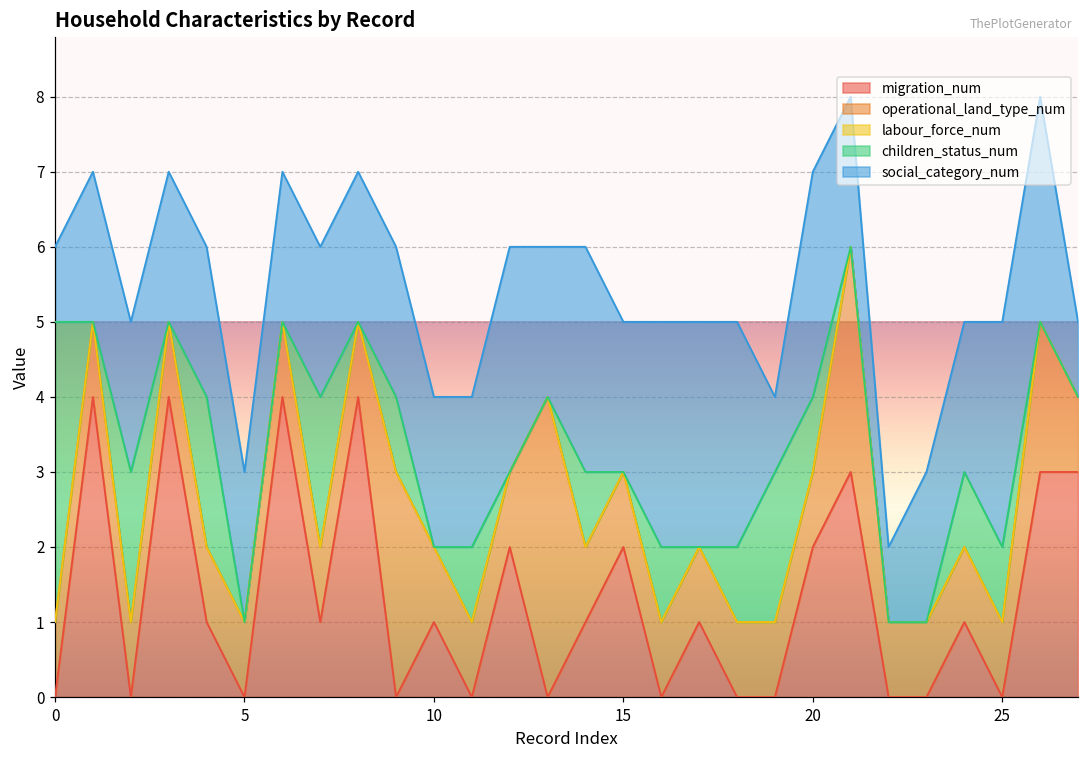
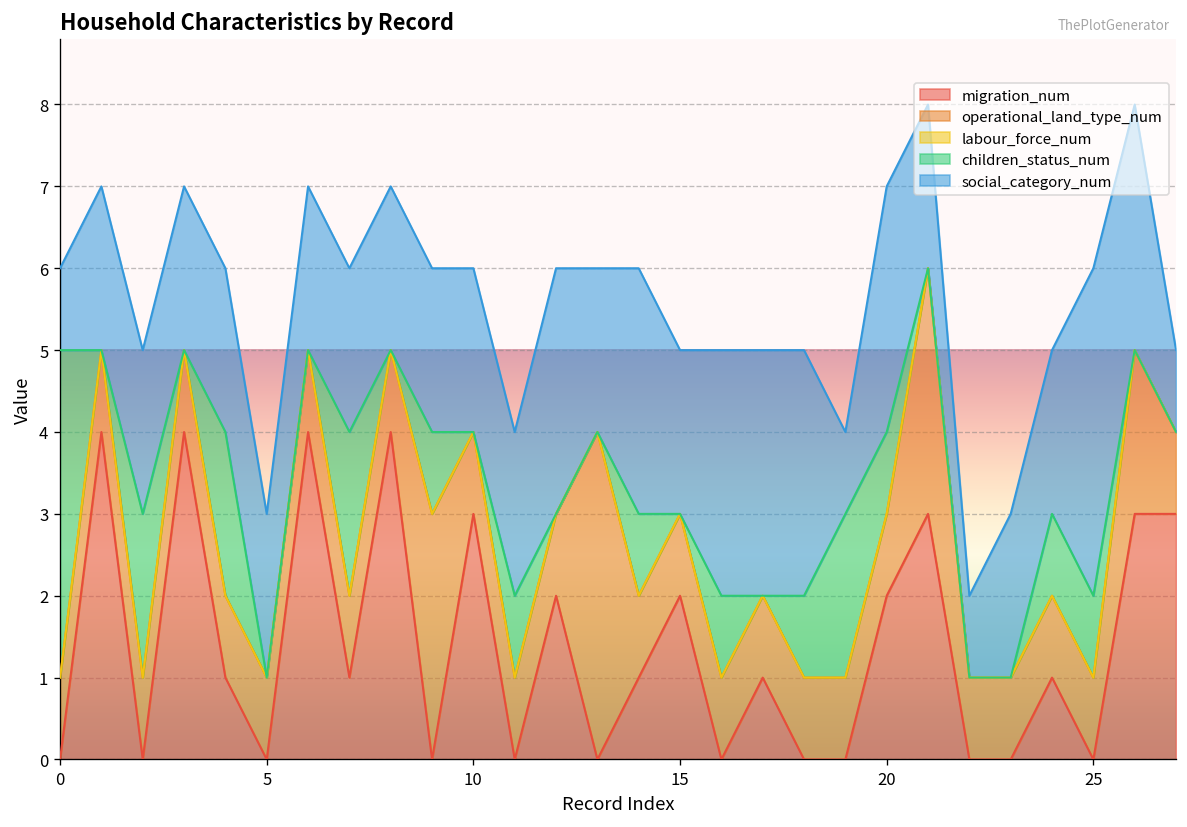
migration_num, 10: 1 -> 3
social_category_num, 25: 3 -> 4
